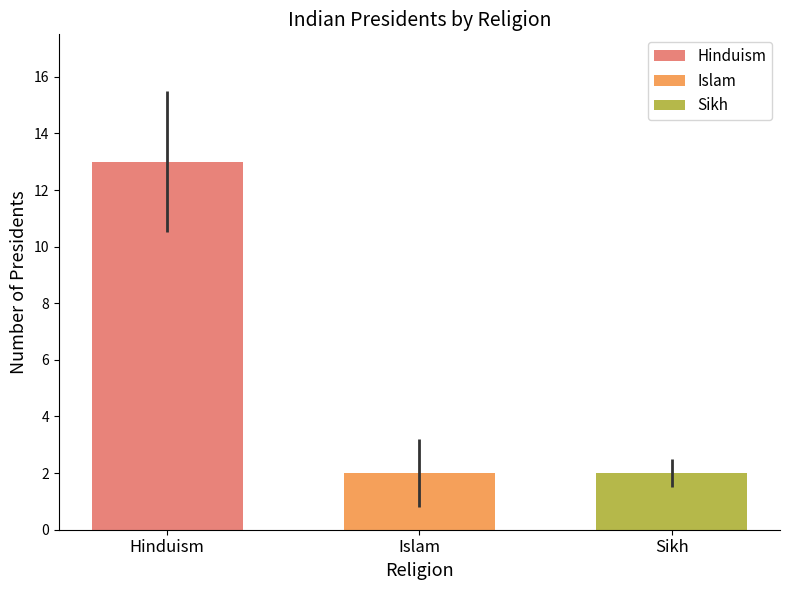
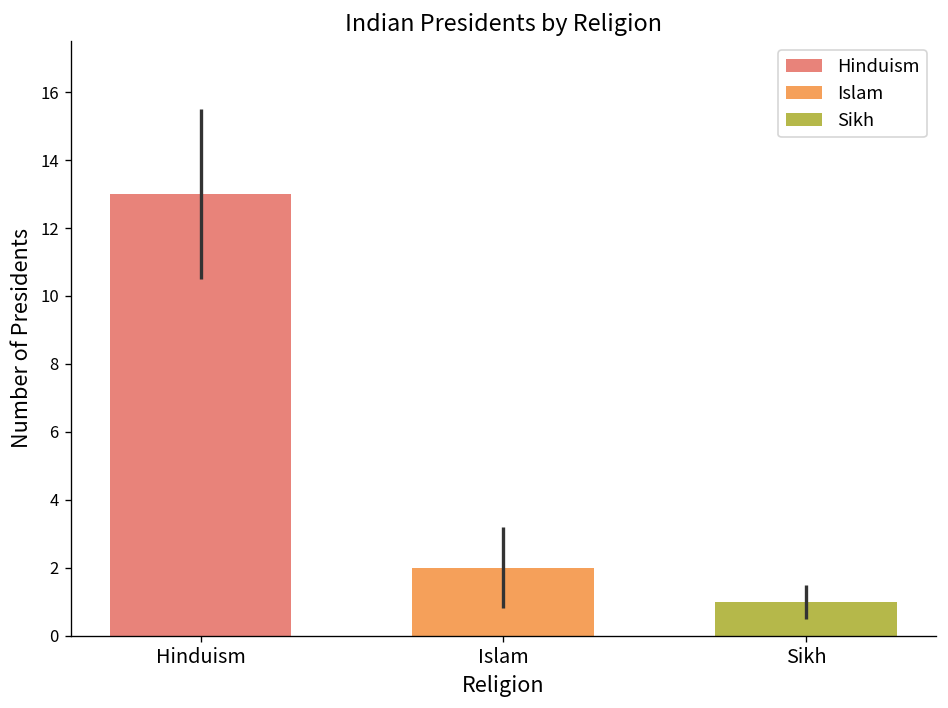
Sikh: 2 -> 1
